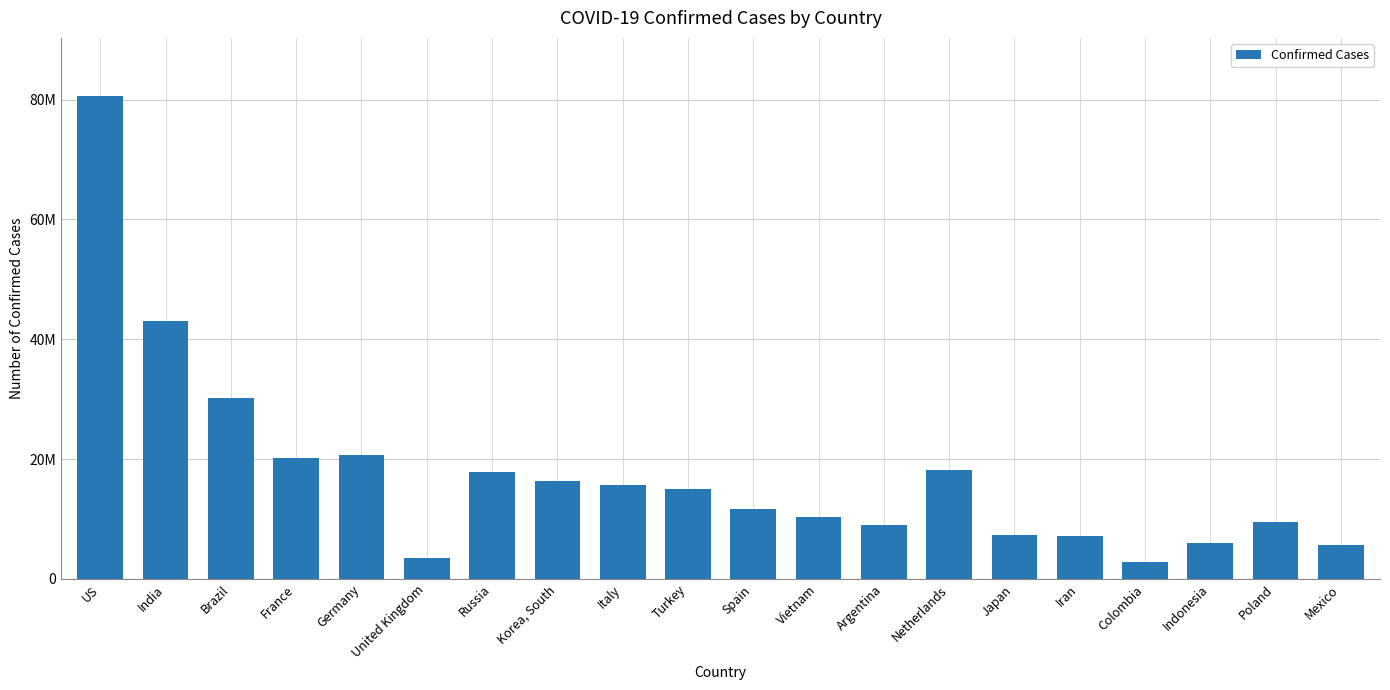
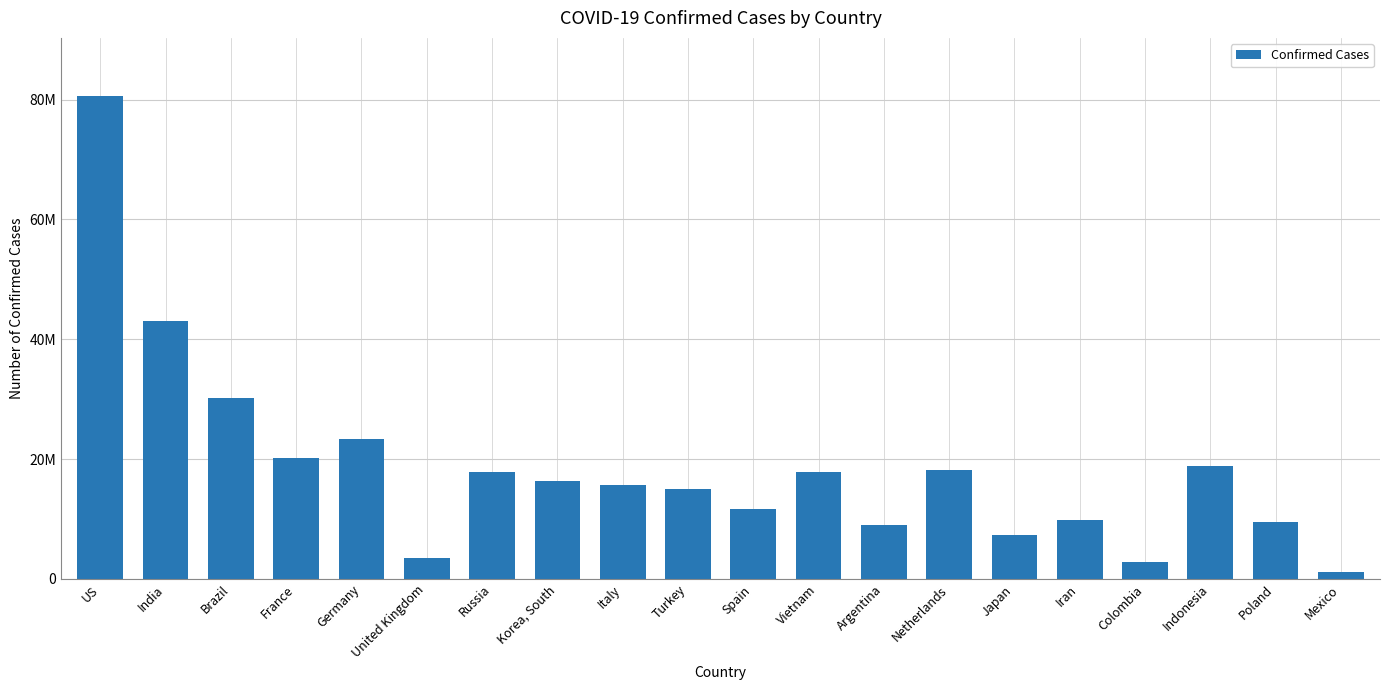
Germany: 21000000 -> 23000000
Vietnam: 10000000 -> 18000000
Iran: 7000000 -> 10000000
Indonesia: 6000000 -> 19000000
Mexico: 6000000 -> 1000000
